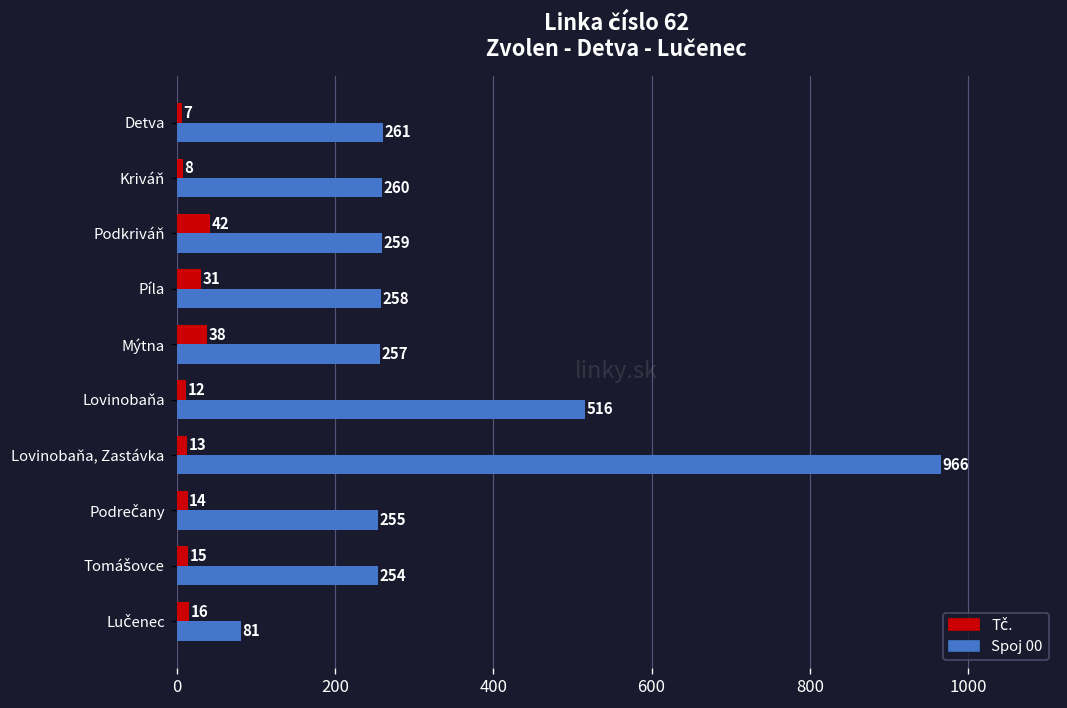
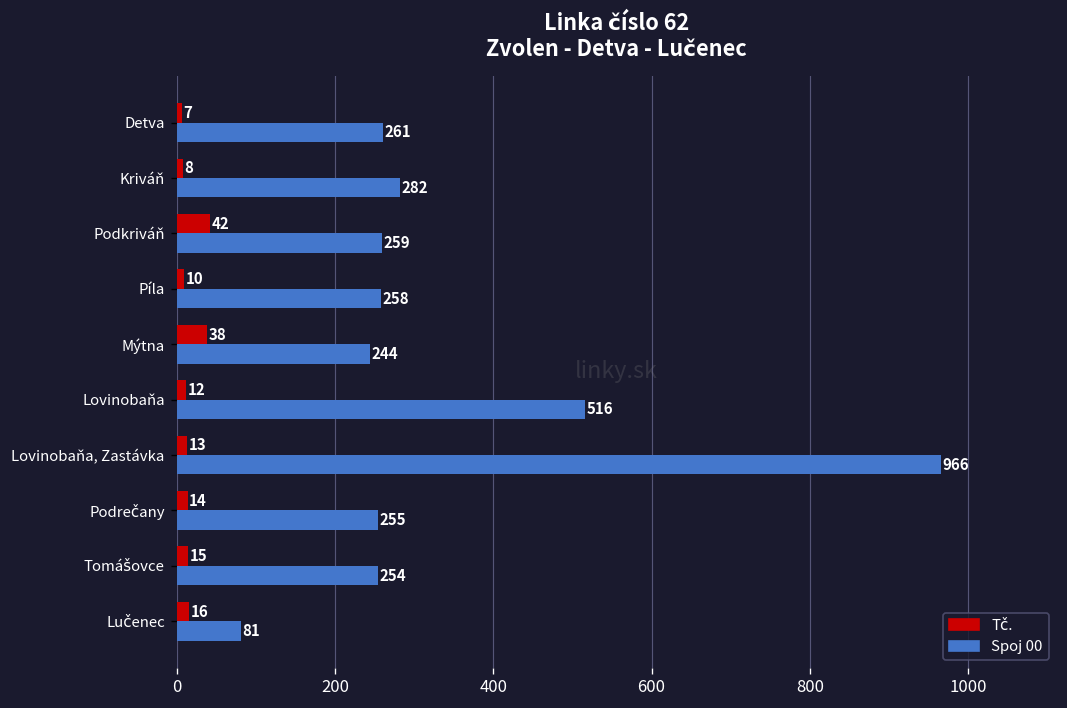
Spoj 00, Kriváň: 260 -> 282
Tč., Píla: 31 -> 10
Spoj 00, Mýtna: 257 -> 244
